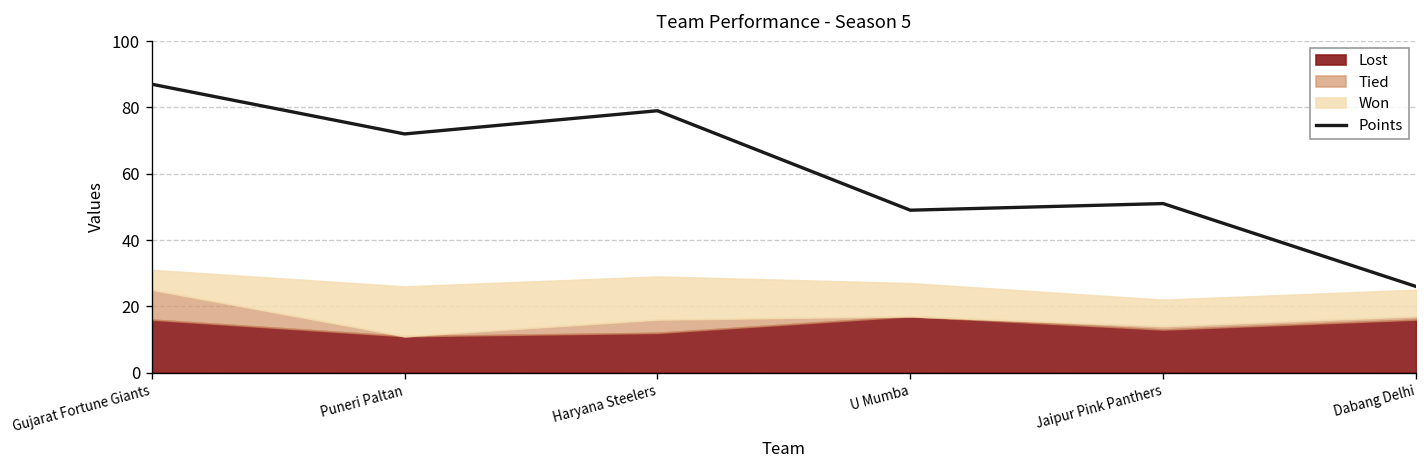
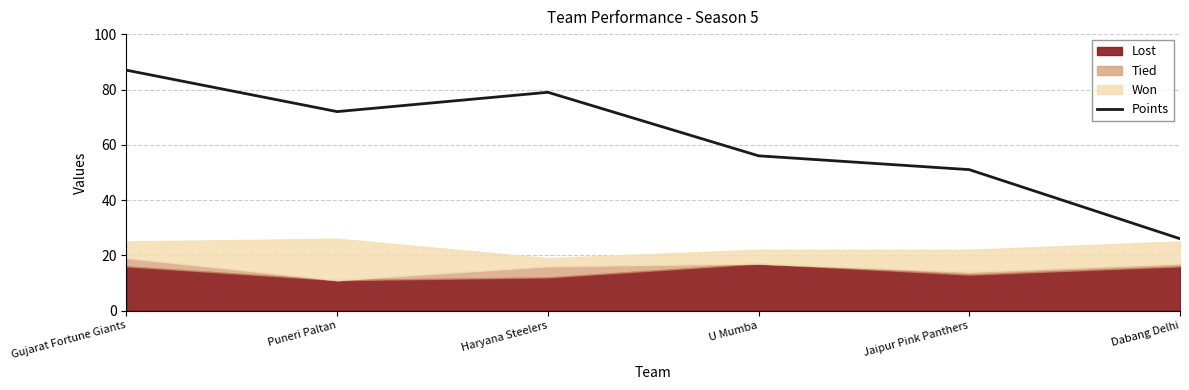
Tied, Gujarat Fortune Giants: 9 -> 3
Won, Haryana Steelers: 13 -> 3
Points, U Mumba: 49 -> 56
Won, U Mumba: 10 -> 5
